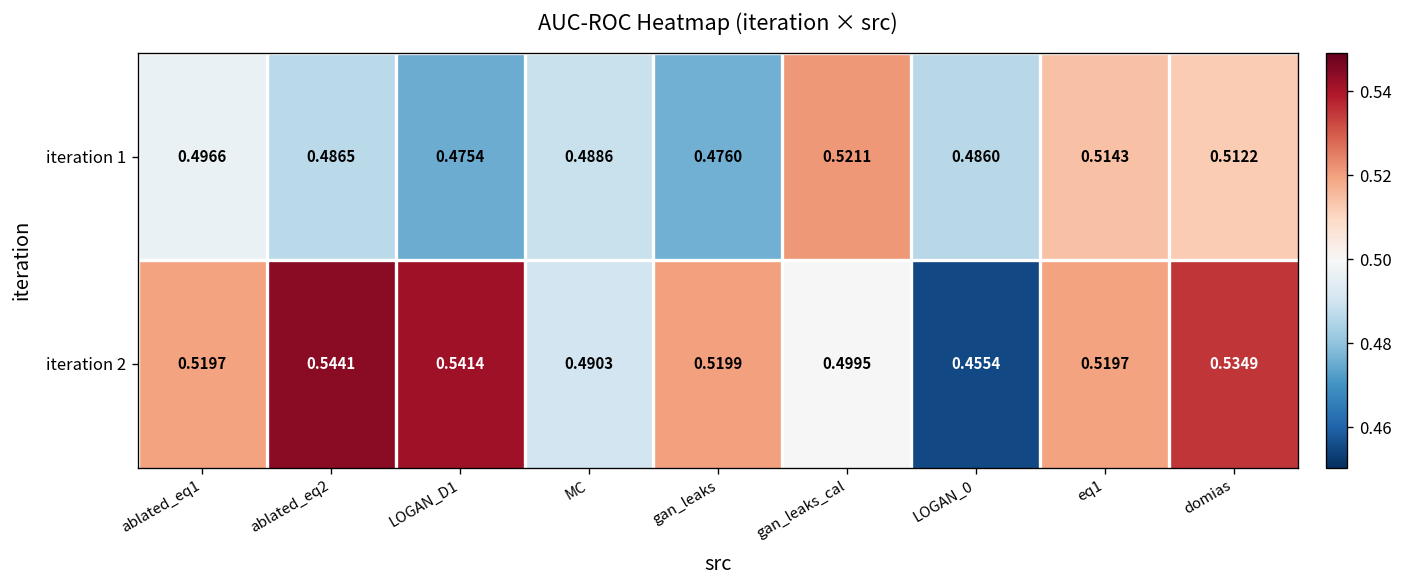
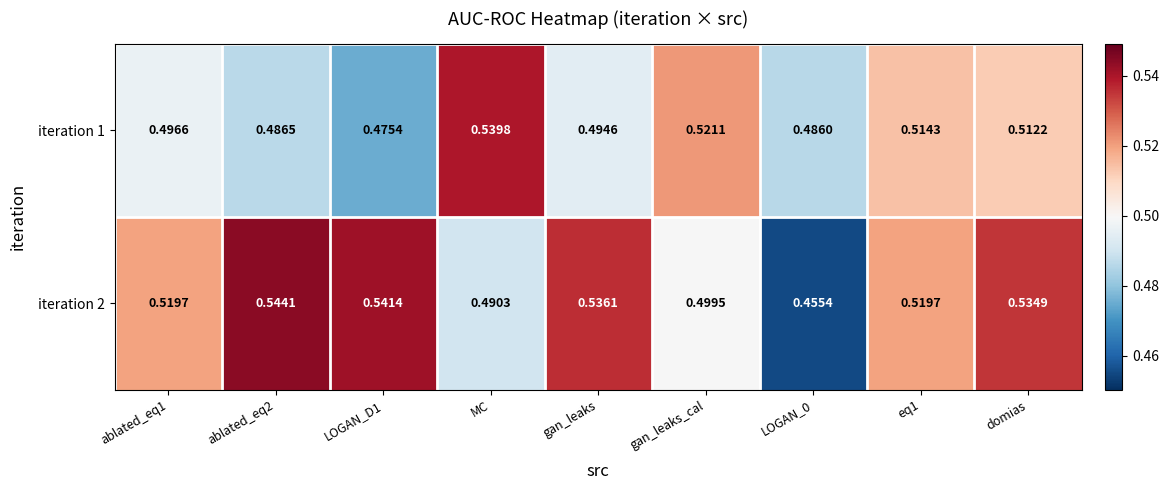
iteration 1, MC: 0.4886 -> 0.5398
iteration 1, gan_leaks: 0.4760 -> 0.4946
iteration 2, gan_leaks: 0.5199 -> 0.5361
